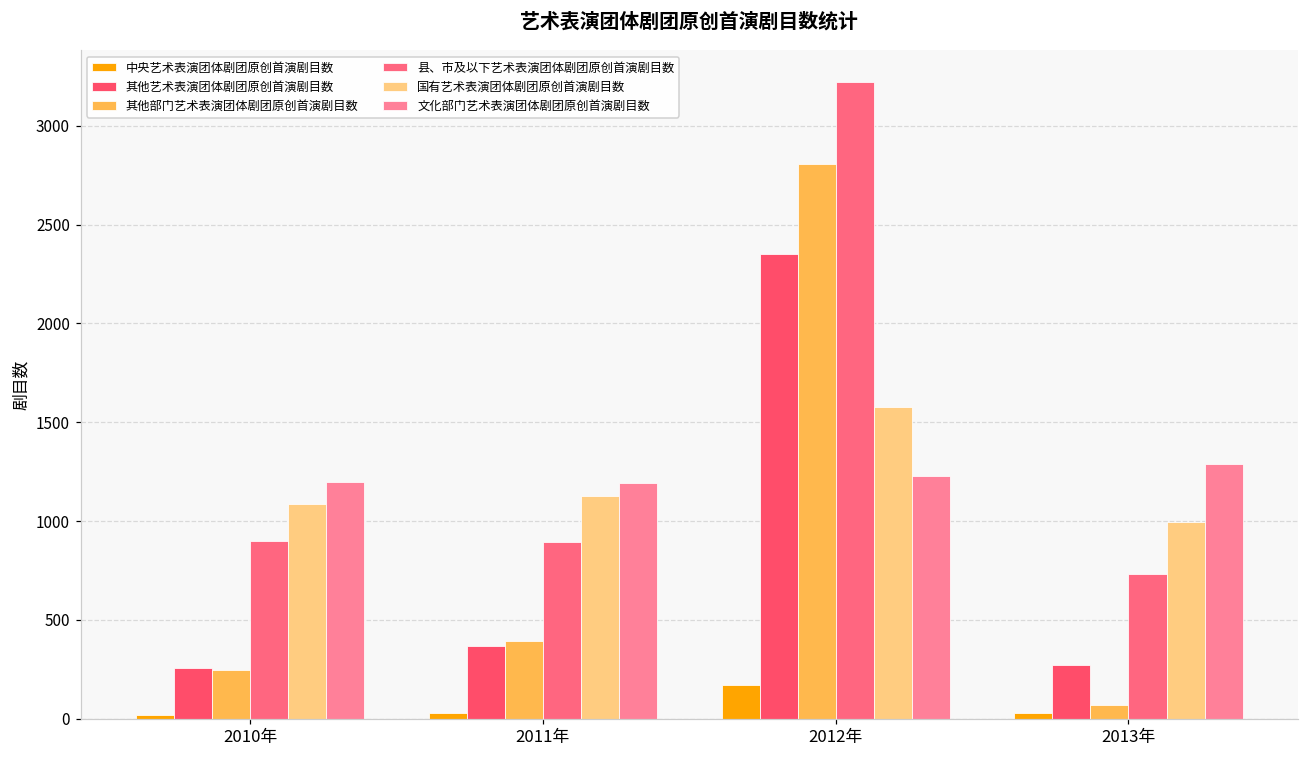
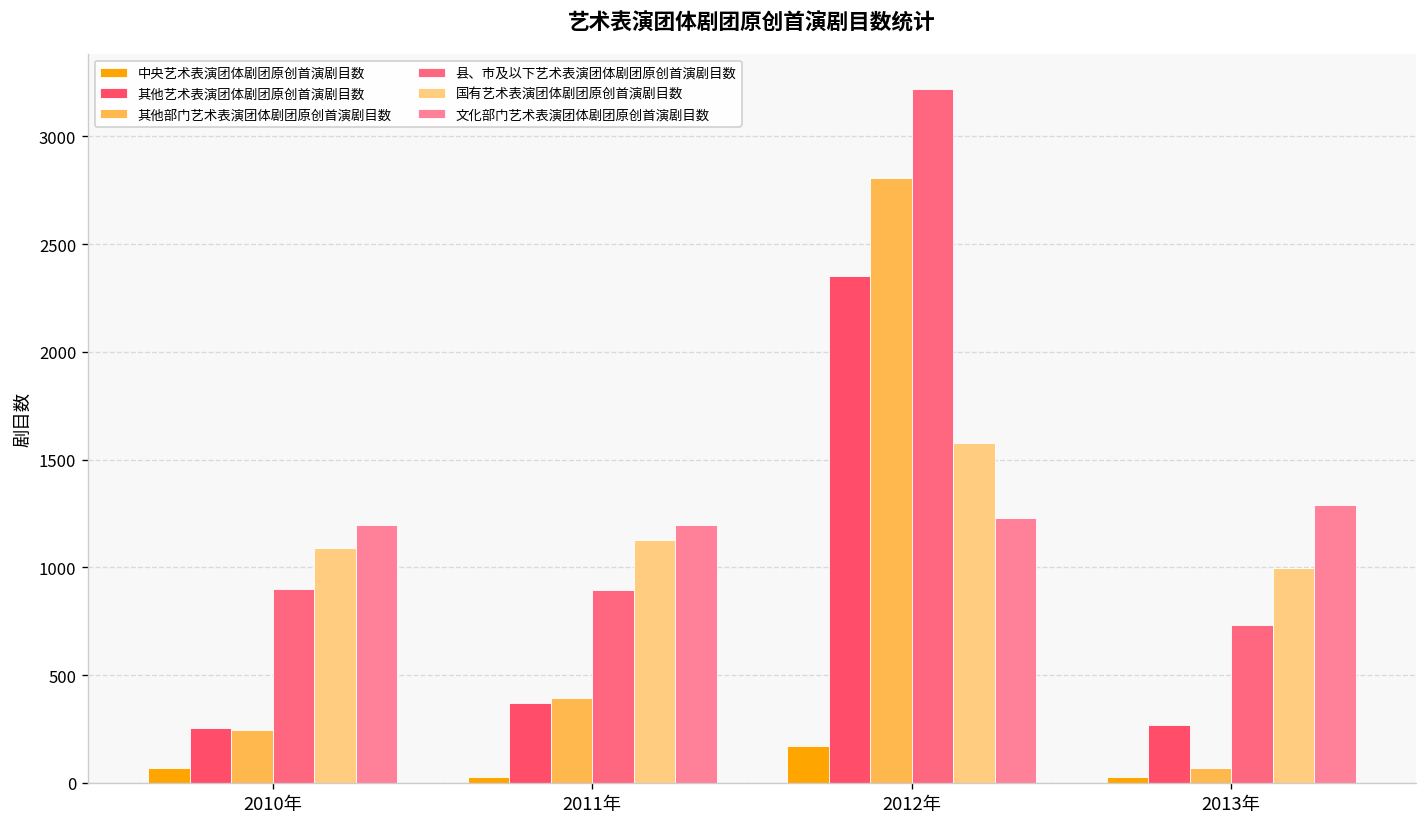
中央艺术表演团体剧团原创首演剧目数, 2010年: 20 -> 70
